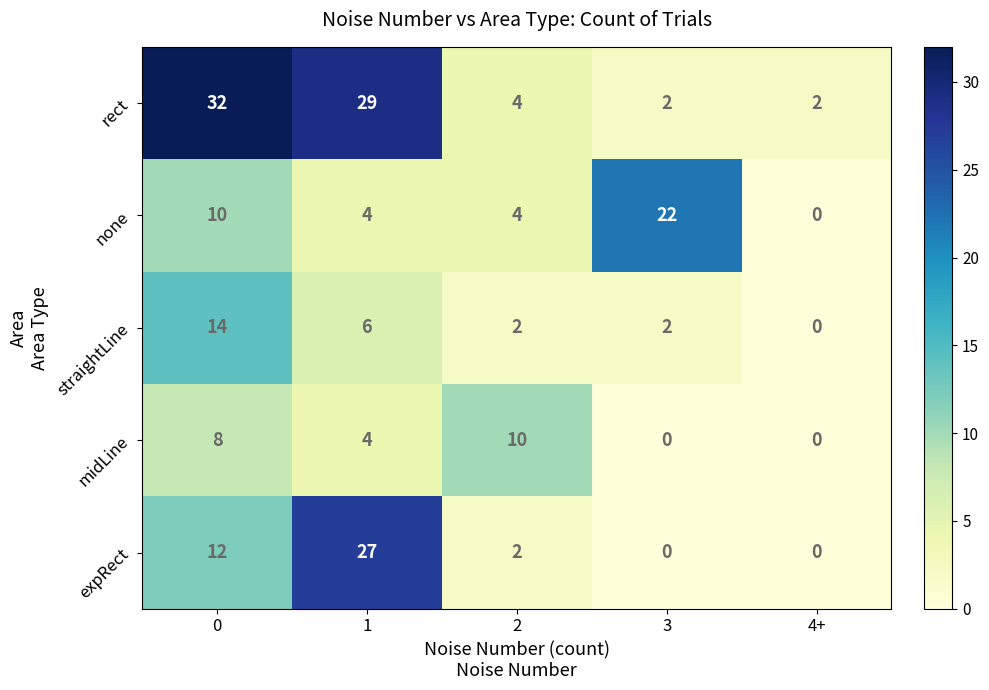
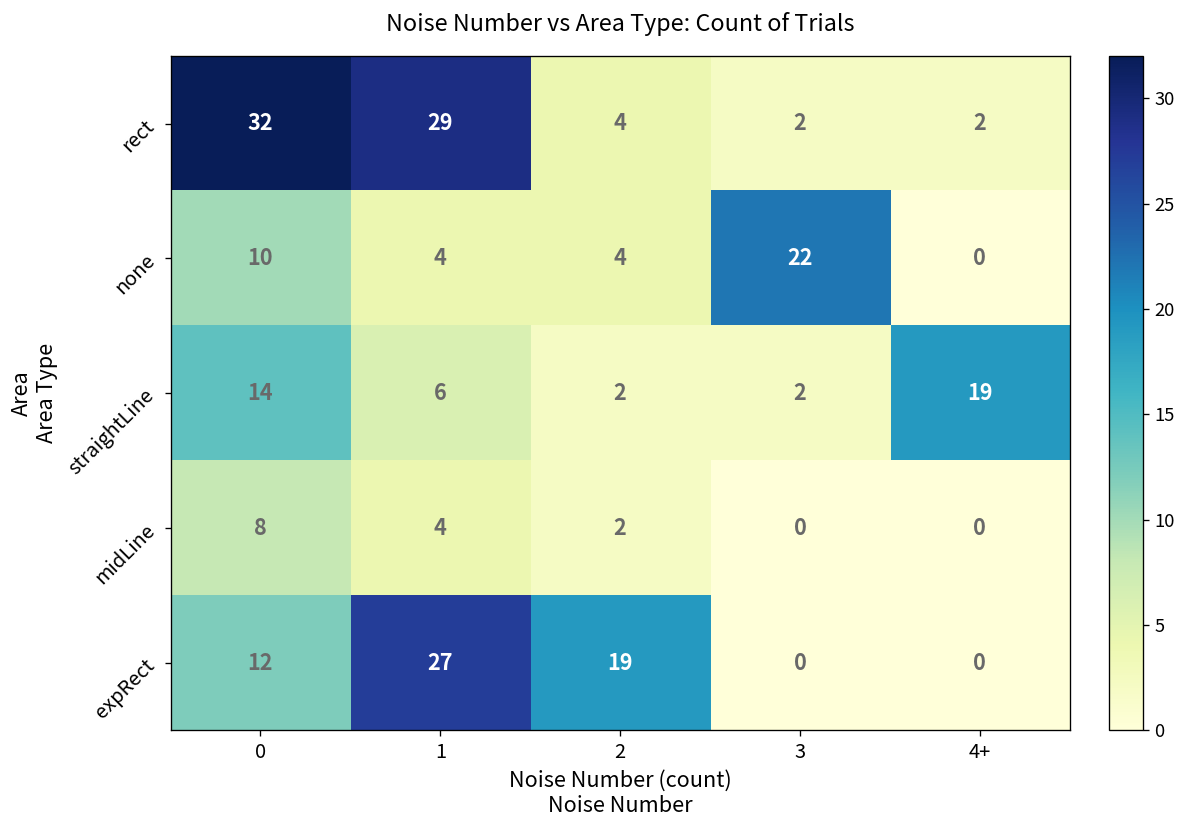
straightLine, 4+: 0 -> 19
midLine, 2: 10 -> 2
expRect, 2: 2 -> 19
